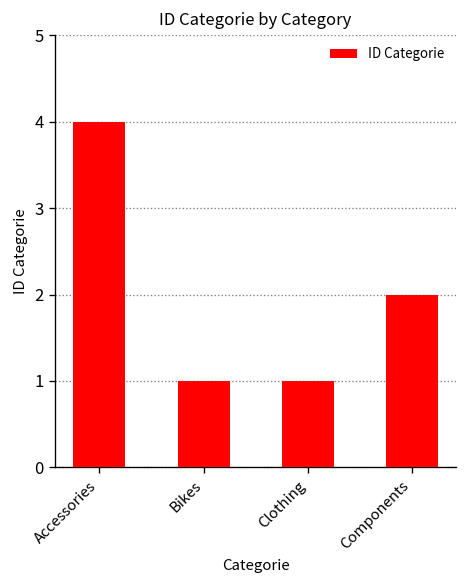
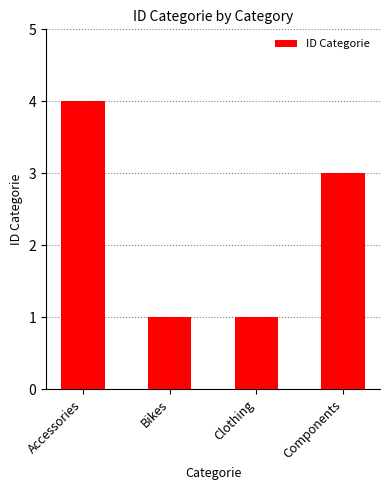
Components: 2 -> 3
